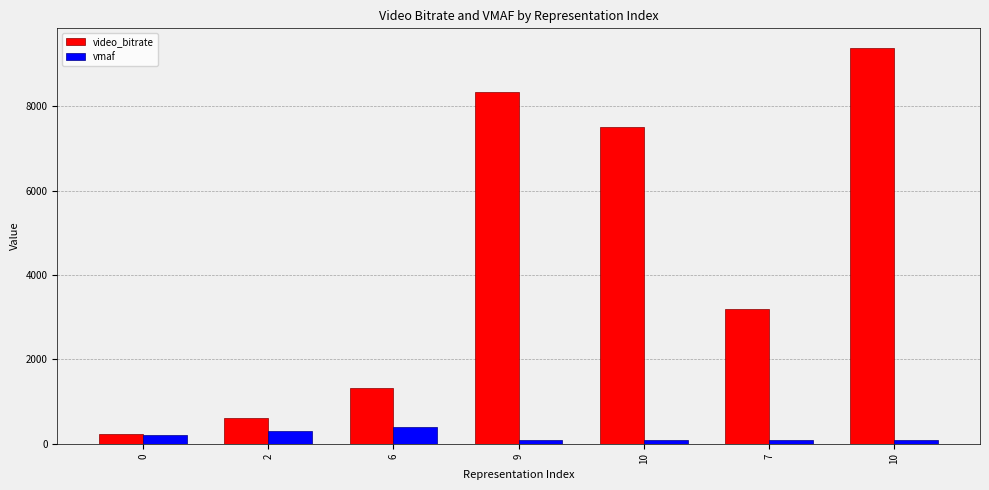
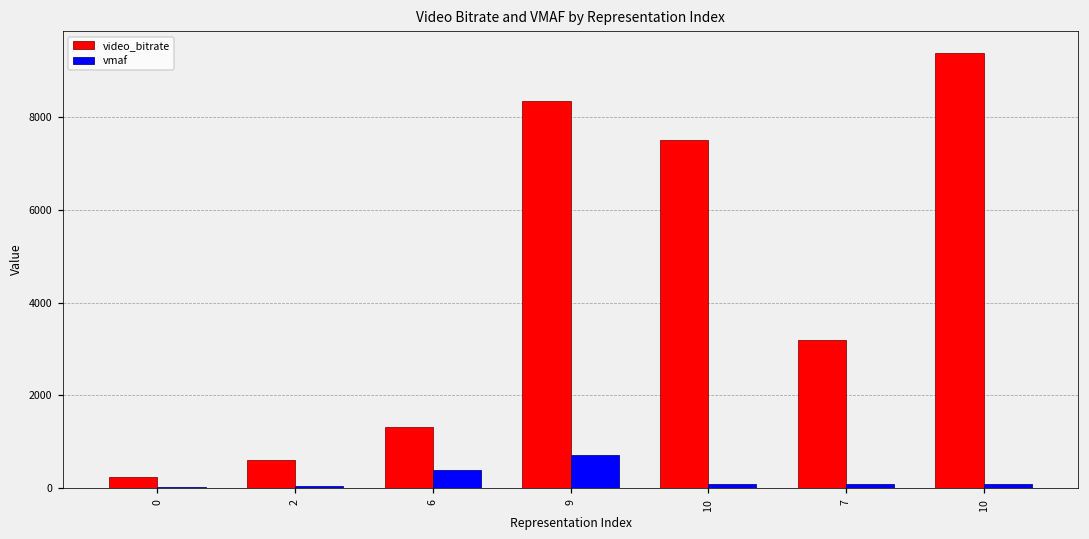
vmaf, 0: 200 -> 0
vmaf, 2: 300 -> 100
vmaf, 9: 100 -> 700
